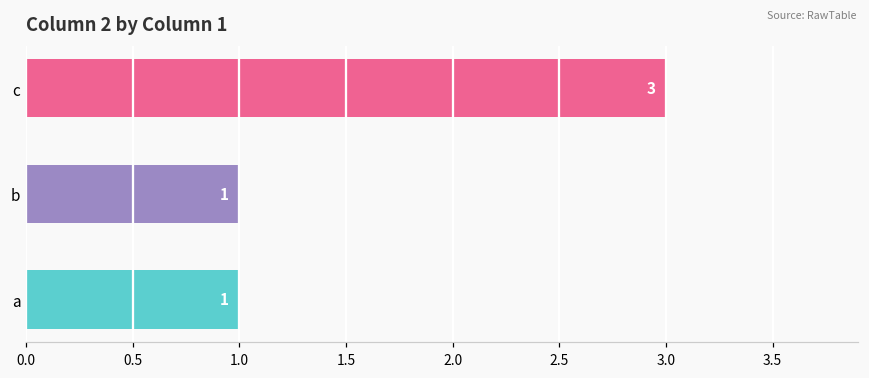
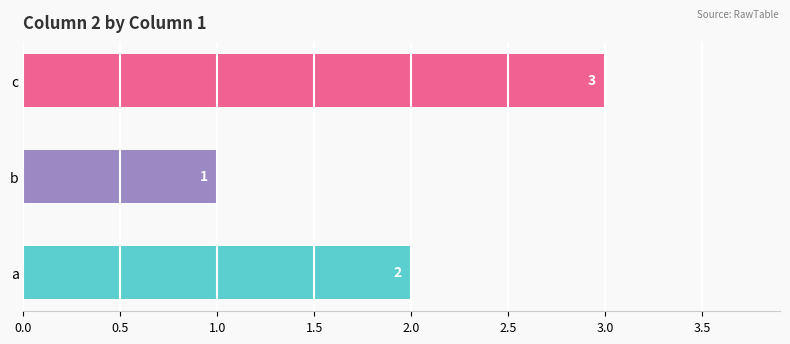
a: 1 -> 2
